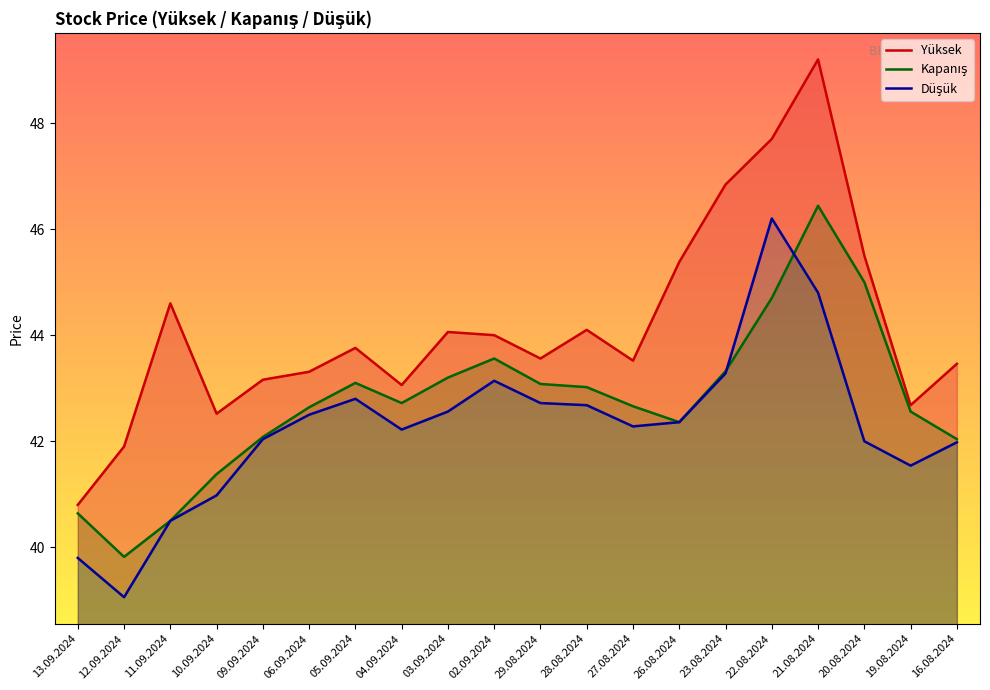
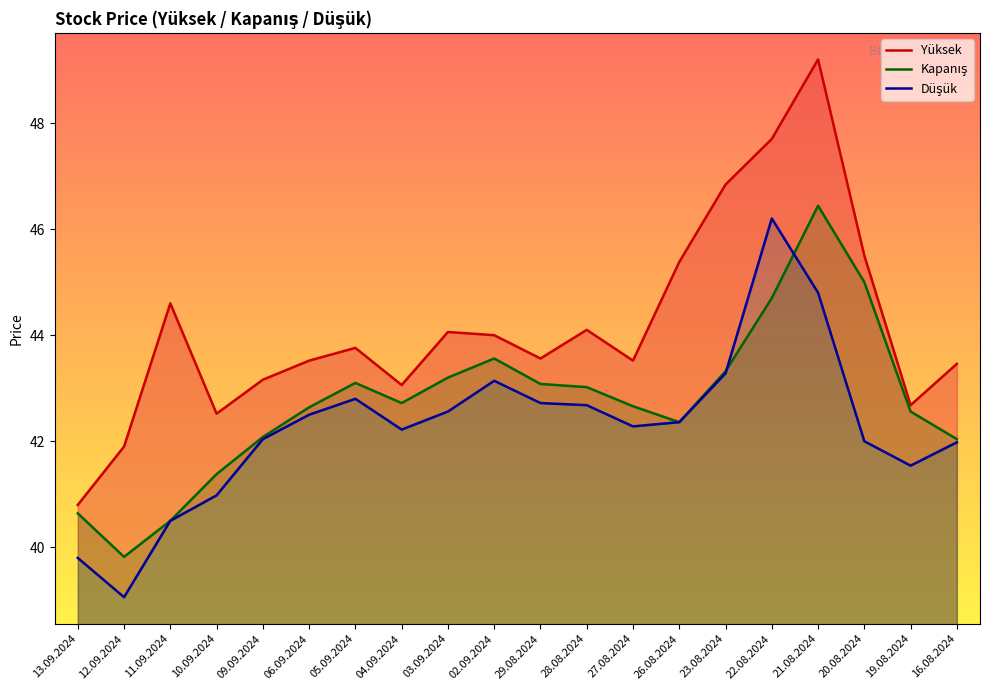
Yüksek, 06.09.2024: 43.3 -> 43.5
